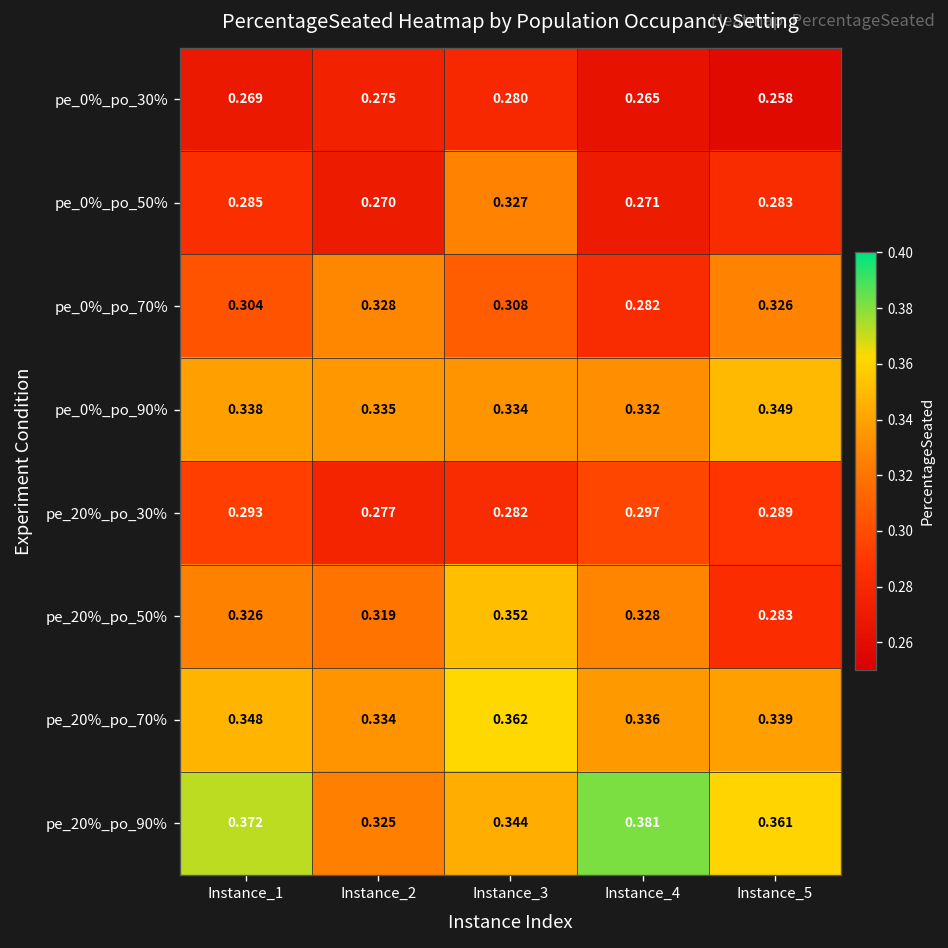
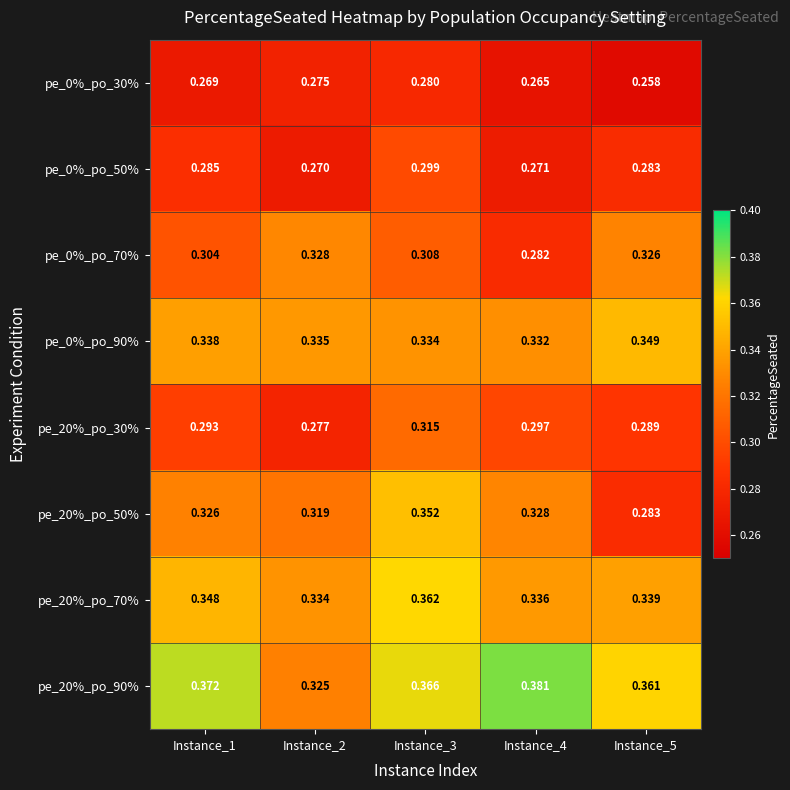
pe_0%_po_50%, Instance_3: 0.327 -> 0.299
pe_20%_po_30%, Instance_3: 0.282 -> 0.315
pe_20%_po_90%, Instance_3: 0.344 -> 0.366
